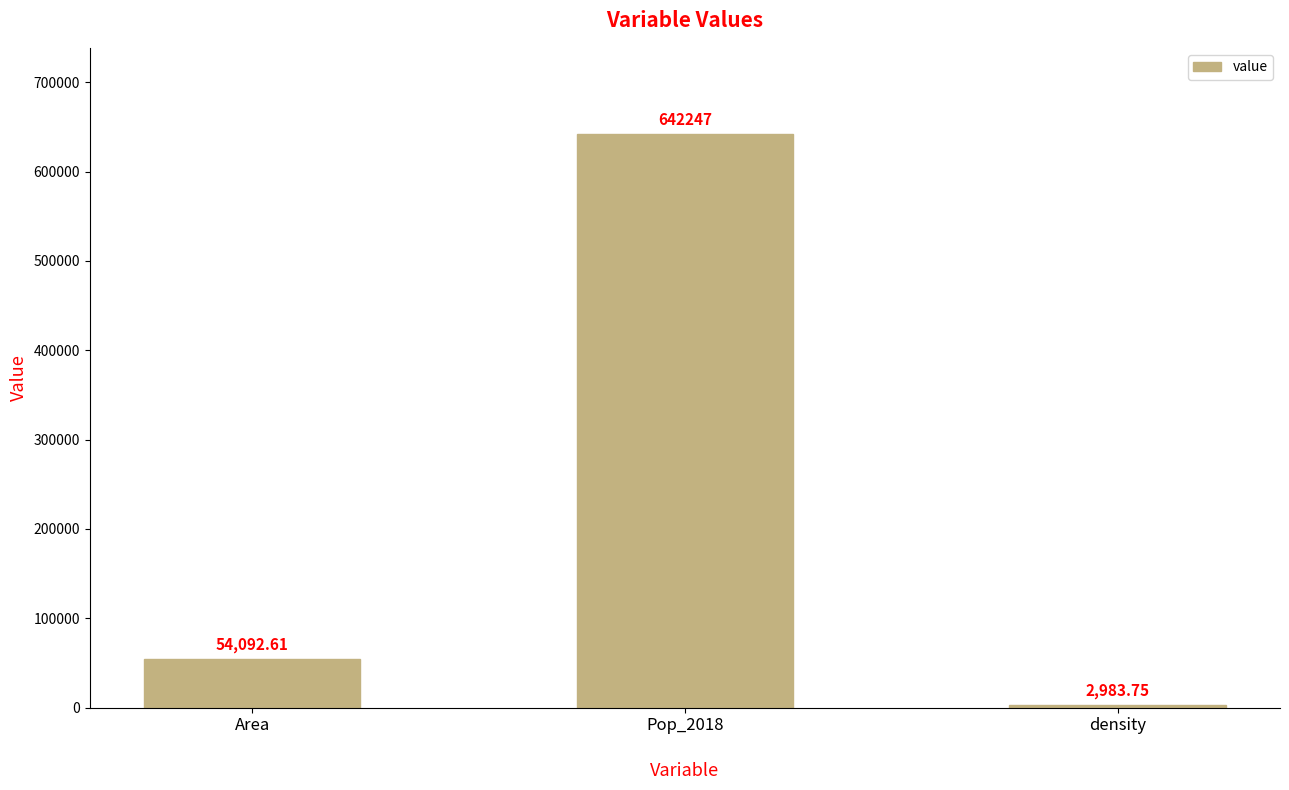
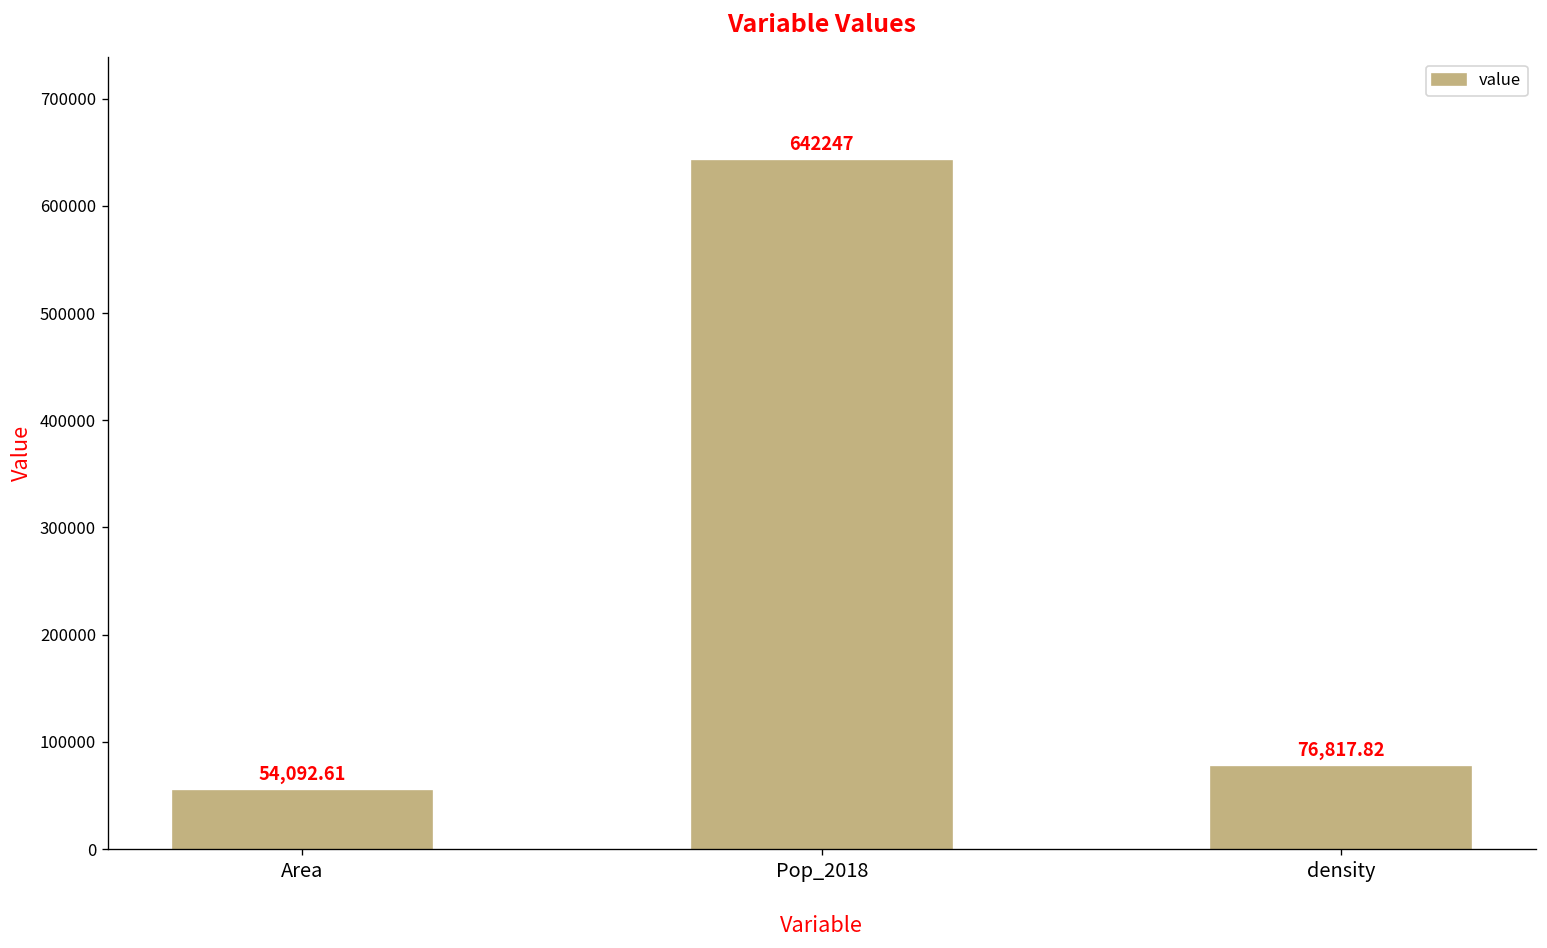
density: 2,983.75 -> 76,817.82
